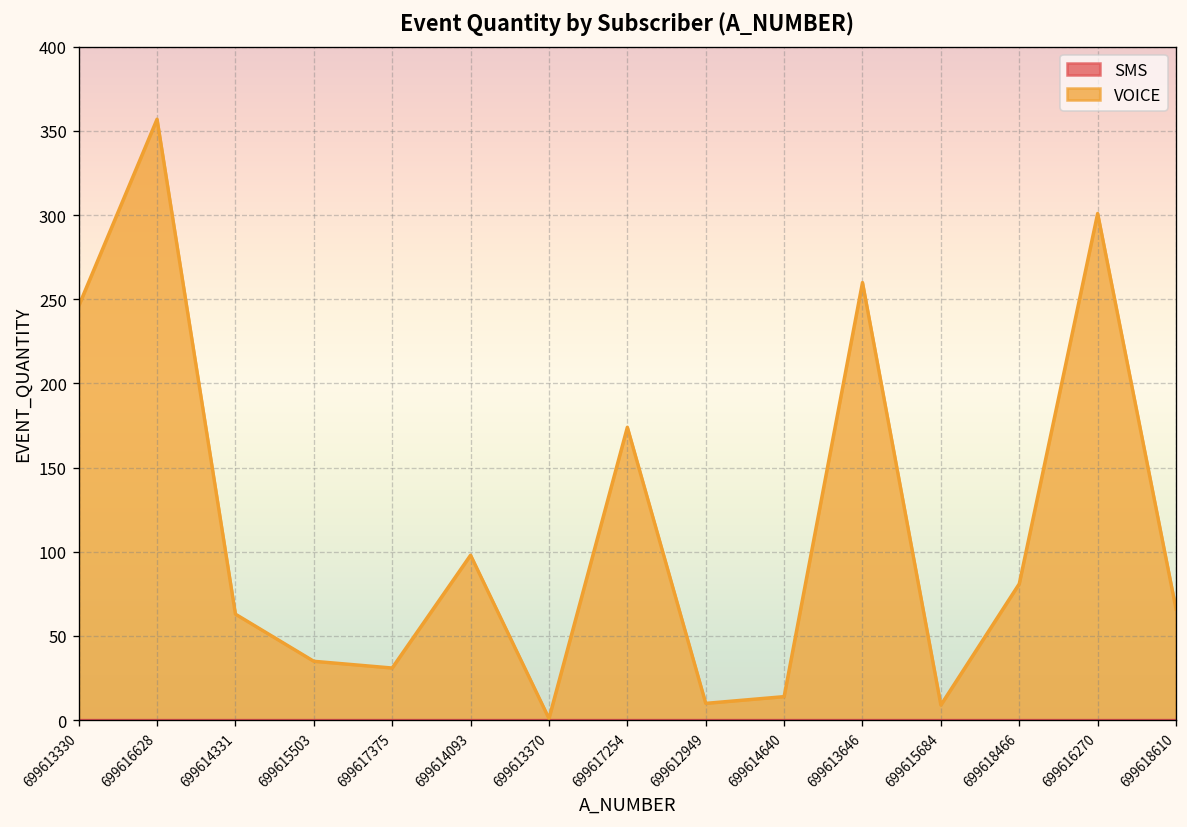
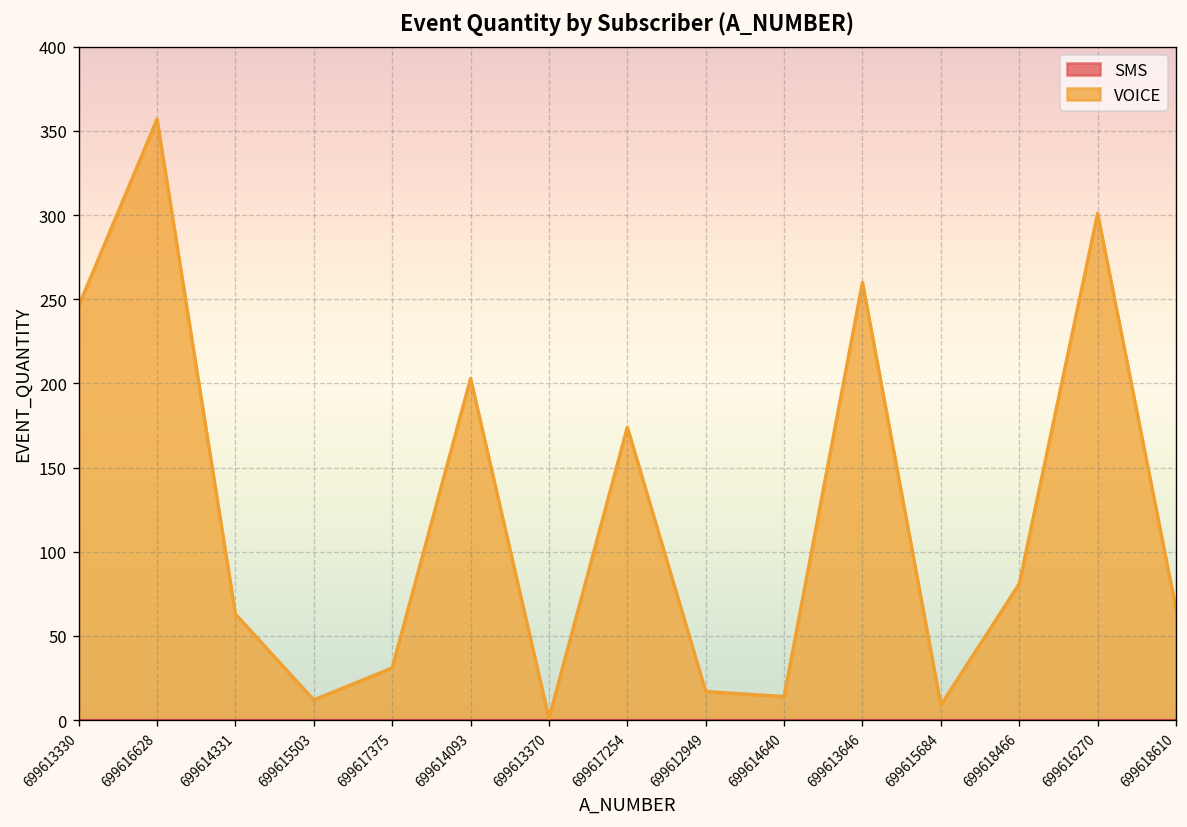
VOICE, 699615503: 35 -> 12
VOICE, 699614093: 98 -> 203
VOICE, 699612949: 10 -> 17
